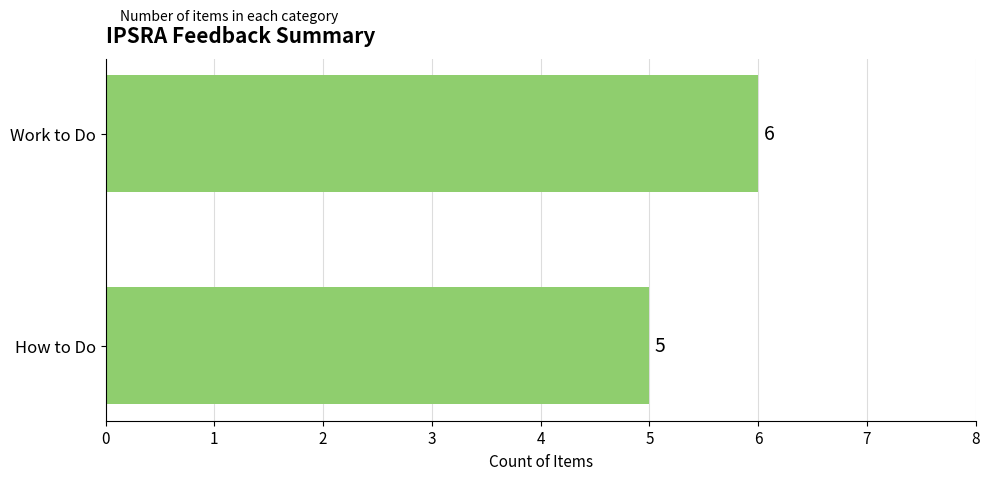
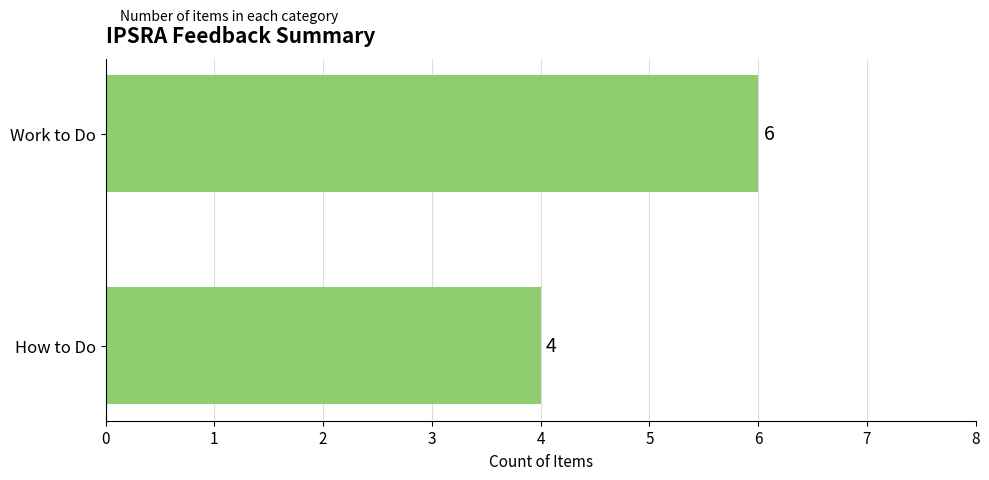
How to Do: 5 -> 4
